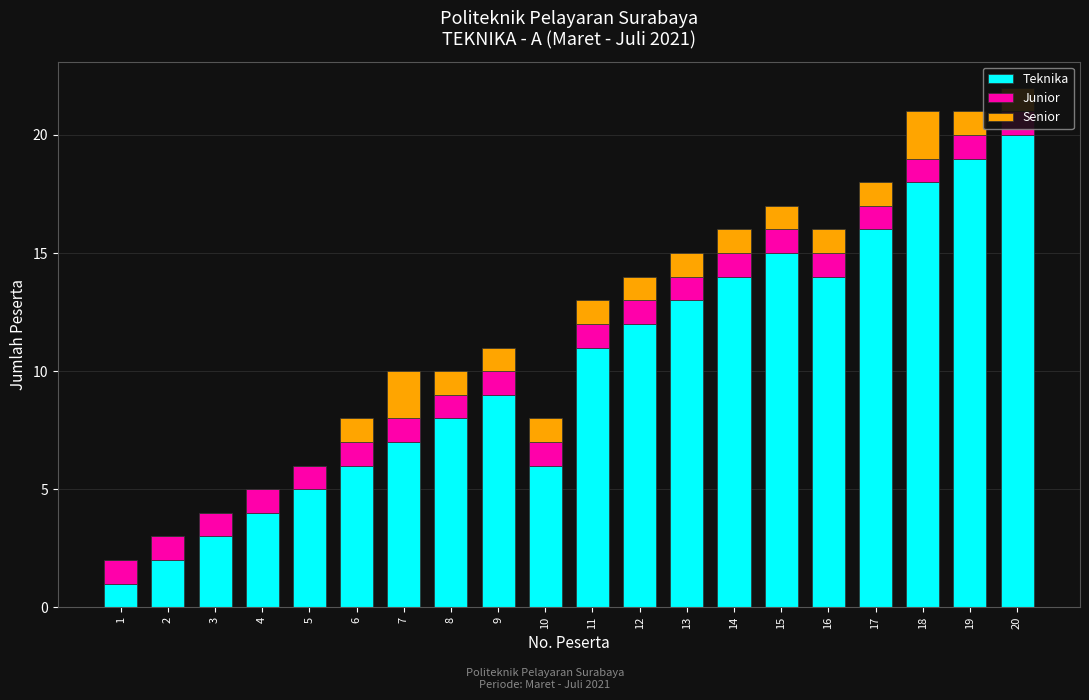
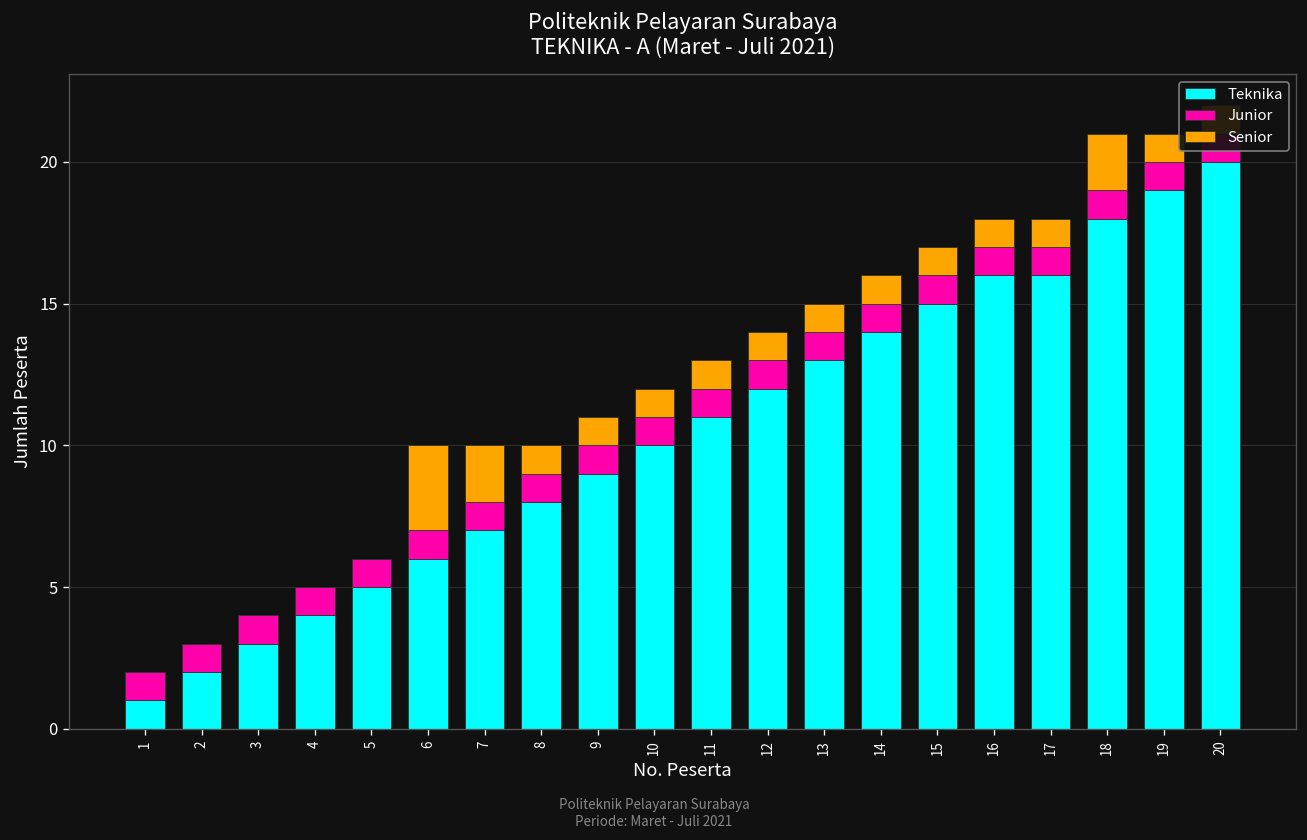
Senior, 6: 1 -> 3
Teknika, 10: 6 -> 10
Teknika, 16: 14 -> 16
